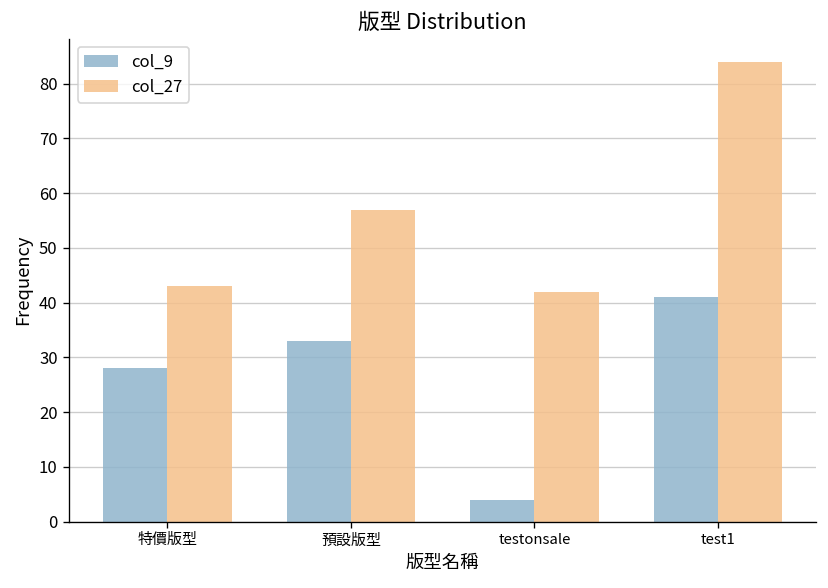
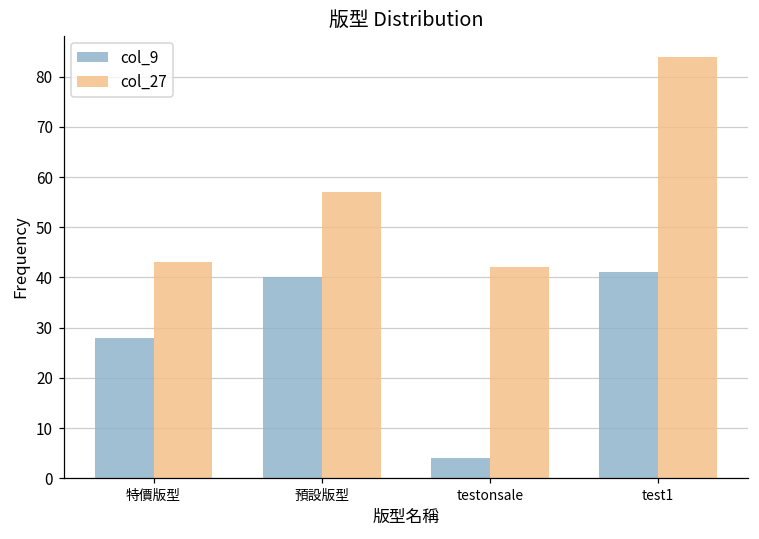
col_9, 預設版型: 33 -> 40
